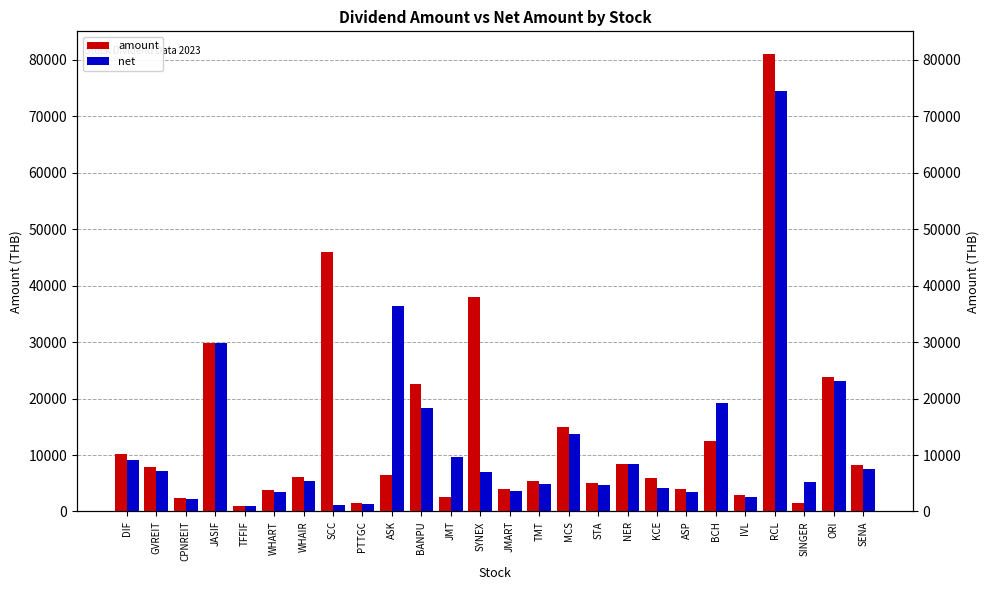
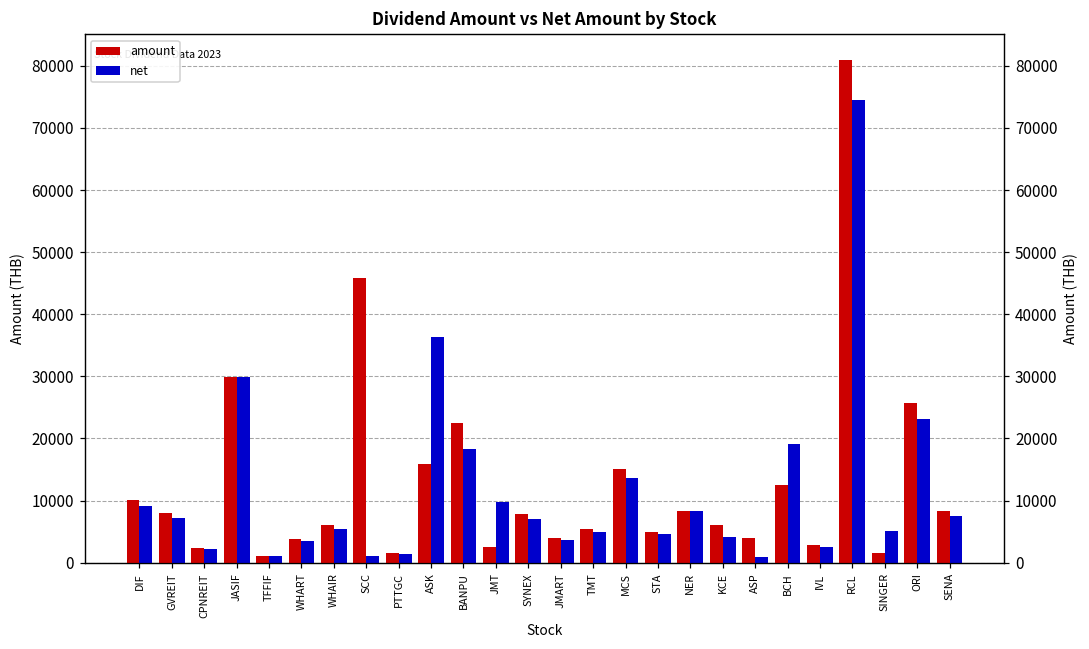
amount, ASK: 6000 -> 16000
amount, SYNEX: 38000 -> 8000
net, ASP: 4000 -> 1000
amount, ORI: 24000 -> 26000
